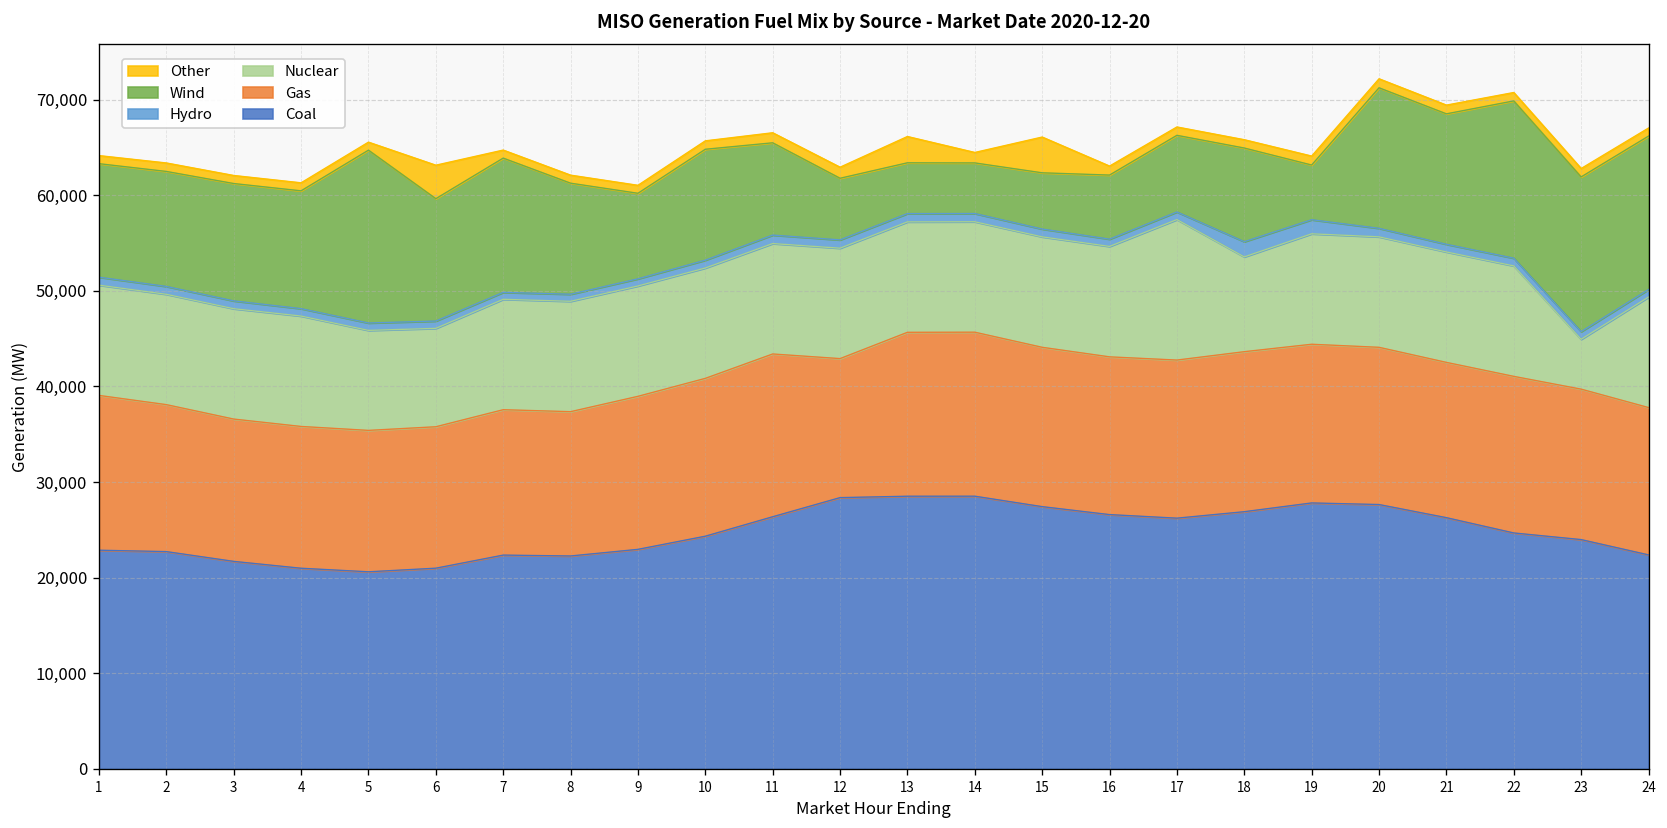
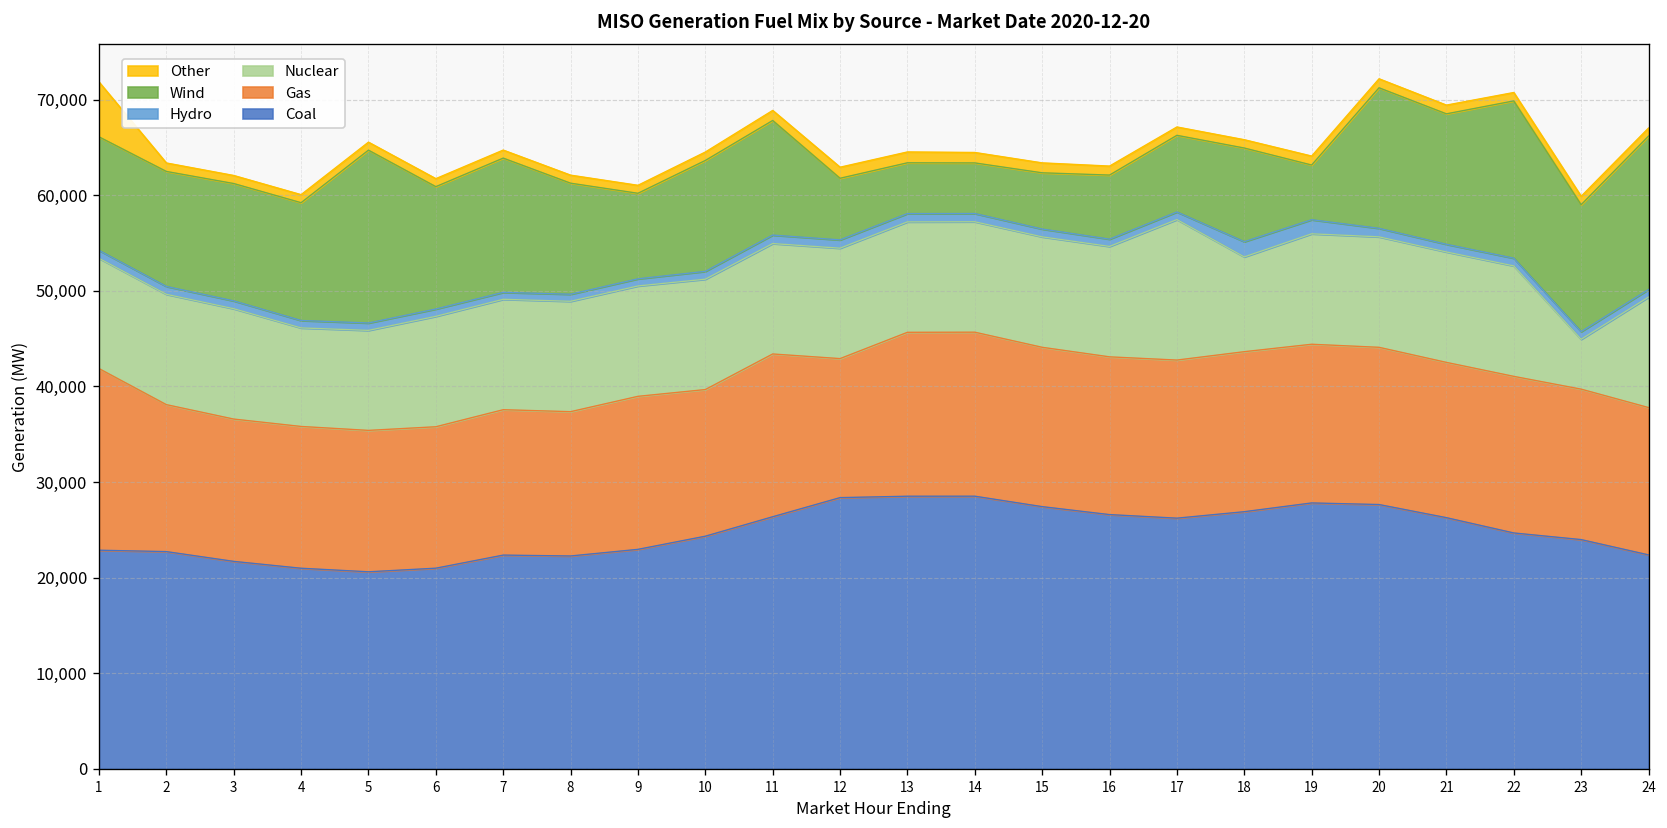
Gas, 1: 16,000 -> 19,000
Other, 1: 1,000 -> 6,000
Nuclear, 4: 12,000 -> 10,000
Nuclear, 6: 10,000 -> 12,000
Other, 6: 4,000 -> 1,000
Gas, 10: 17,000 -> 15,000
Wind, 11: 10,000 -> 12,000
Other, 13: 3,000 -> 1,000
Other, 15: 4,000 -> 1,000
Wind, 23: 16,000 -> 13,000
